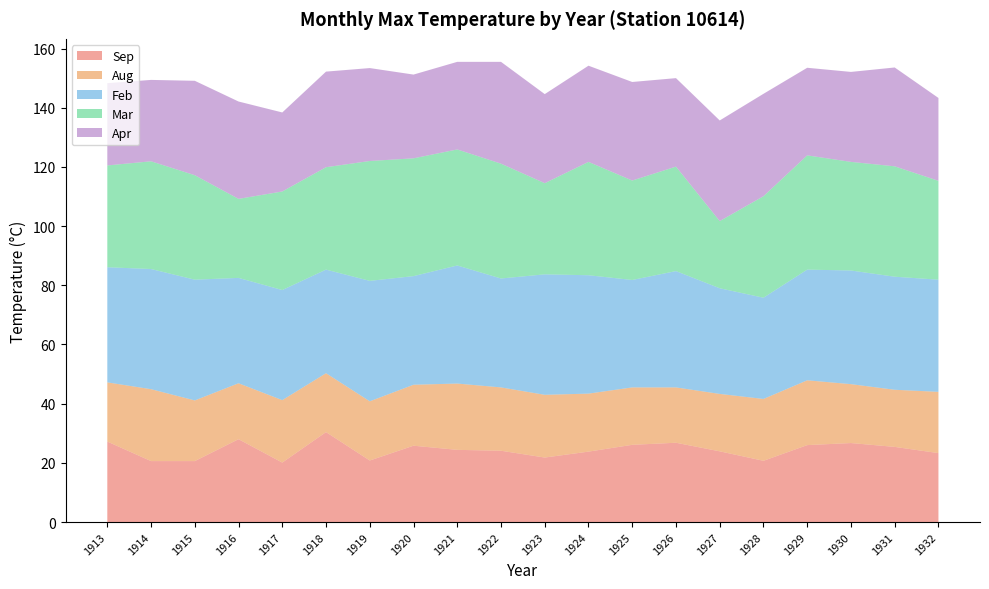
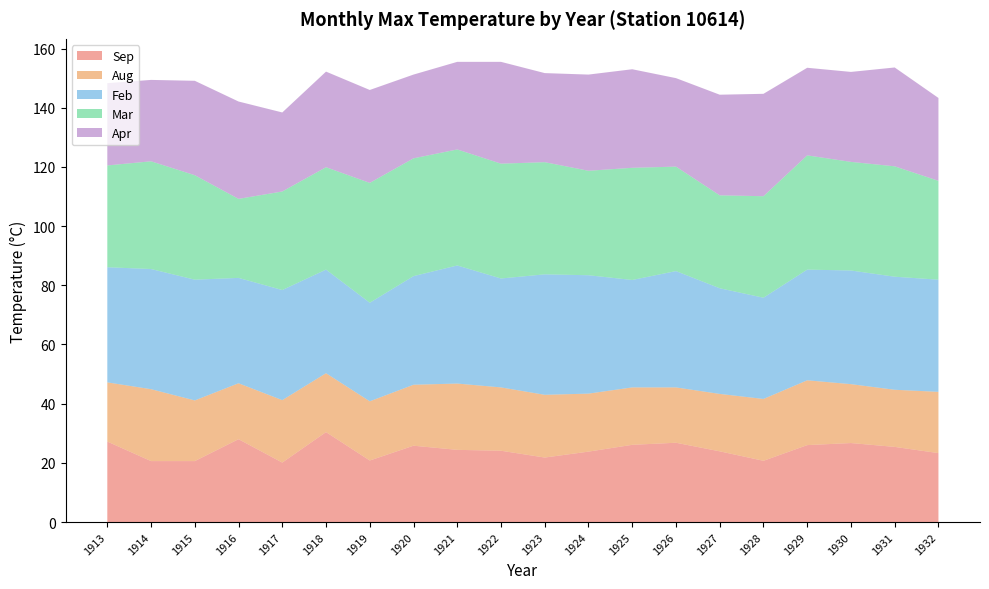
Feb, 1919: 41 -> 33
Mar, 1923: 31 -> 38
Mar, 1924: 38 -> 35
Mar, 1925: 34 -> 38
Mar, 1927: 23 -> 31
